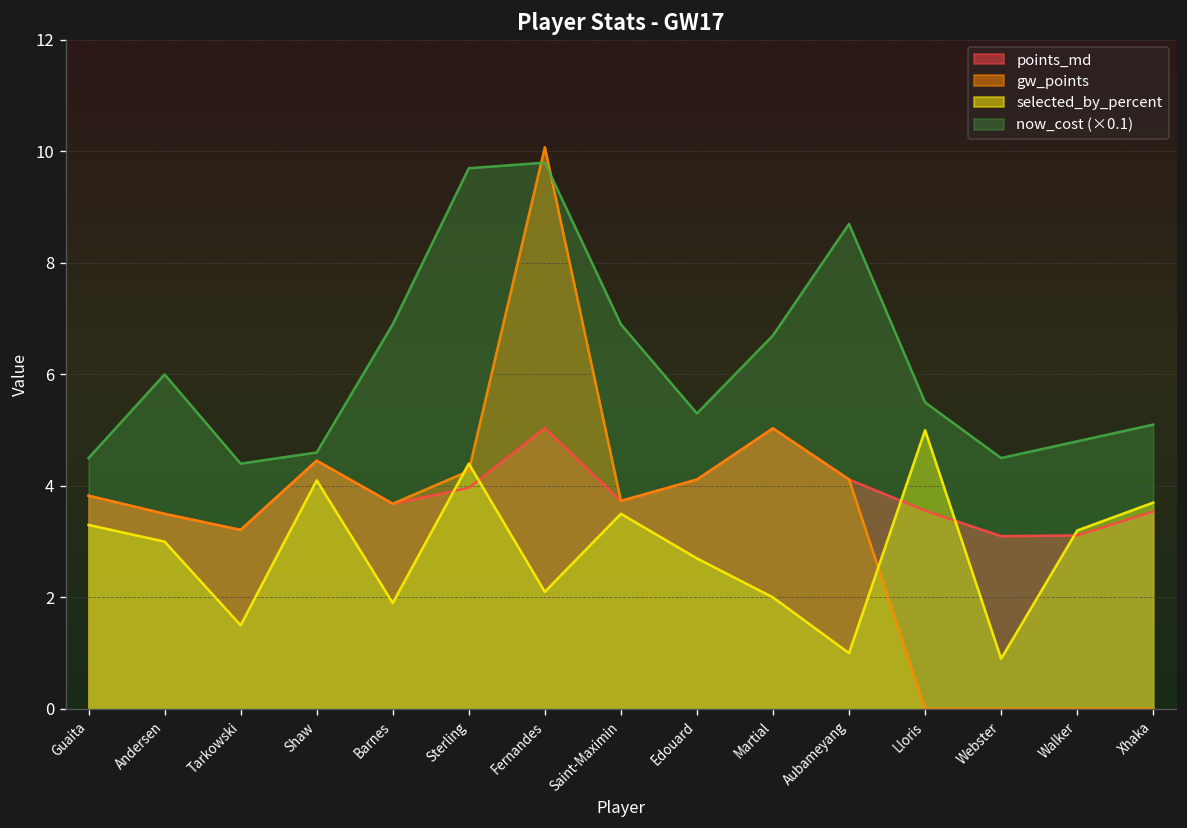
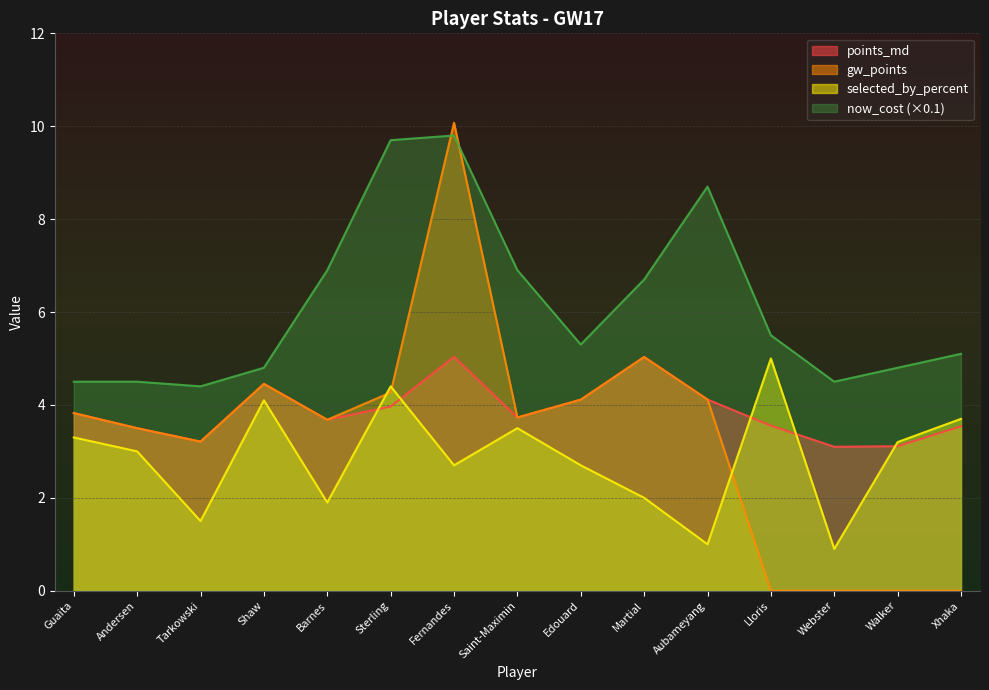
now_cost (×0.1), Andersen: 6.0 -> 4.5
now_cost (×0.1), Shaw: 4.6 -> 4.8
selected_by_percent, Fernandes: 2.1 -> 2.7
